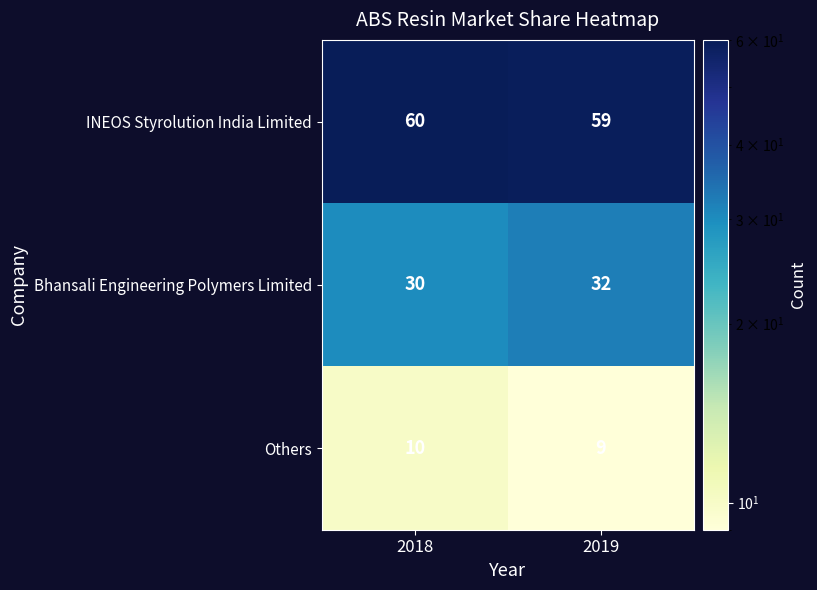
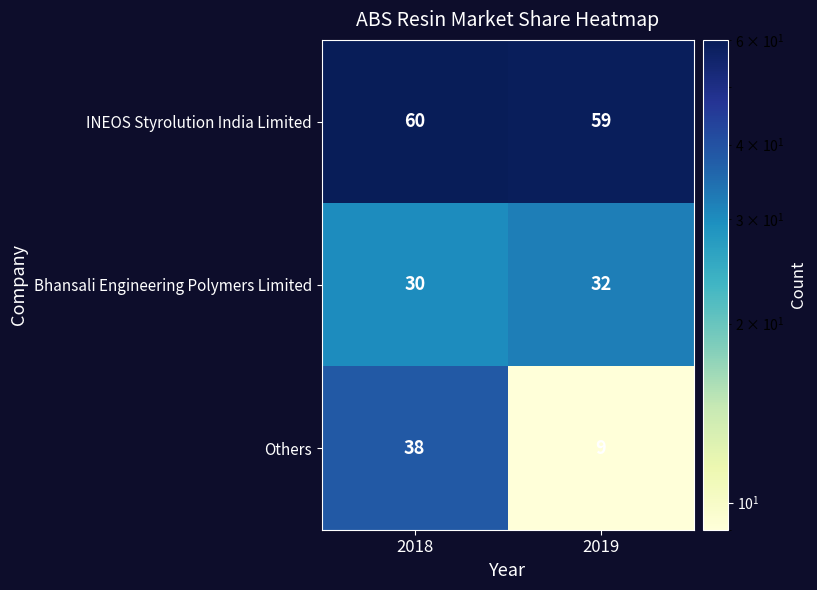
Others, 2018: 10 -> 38
